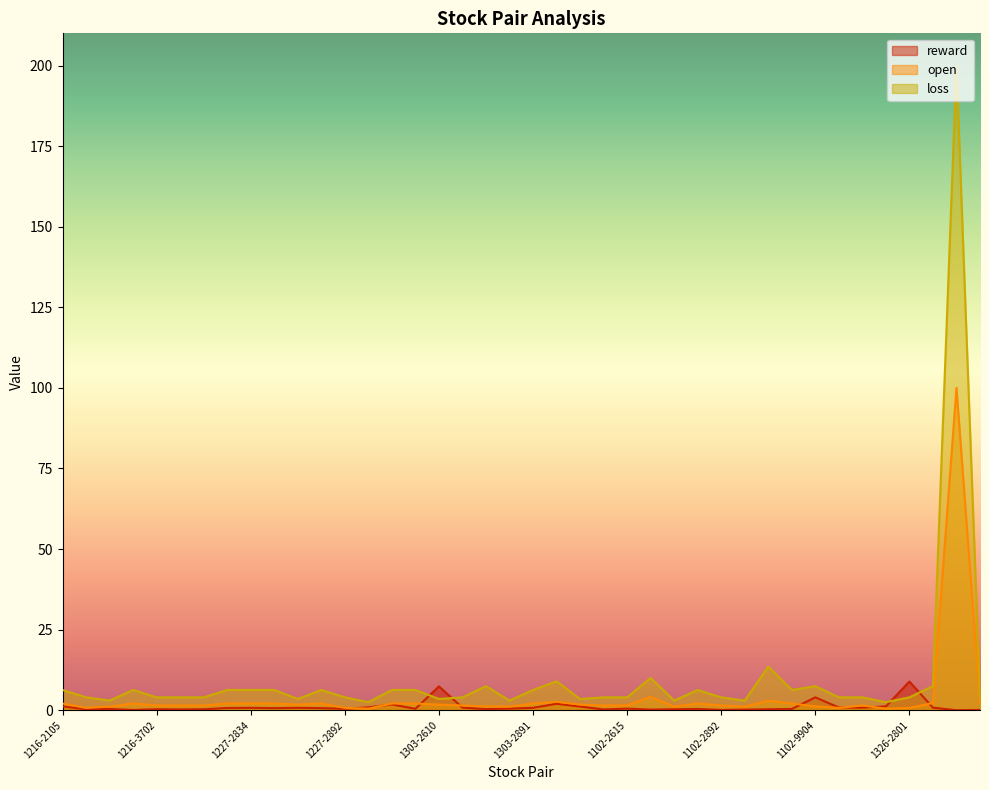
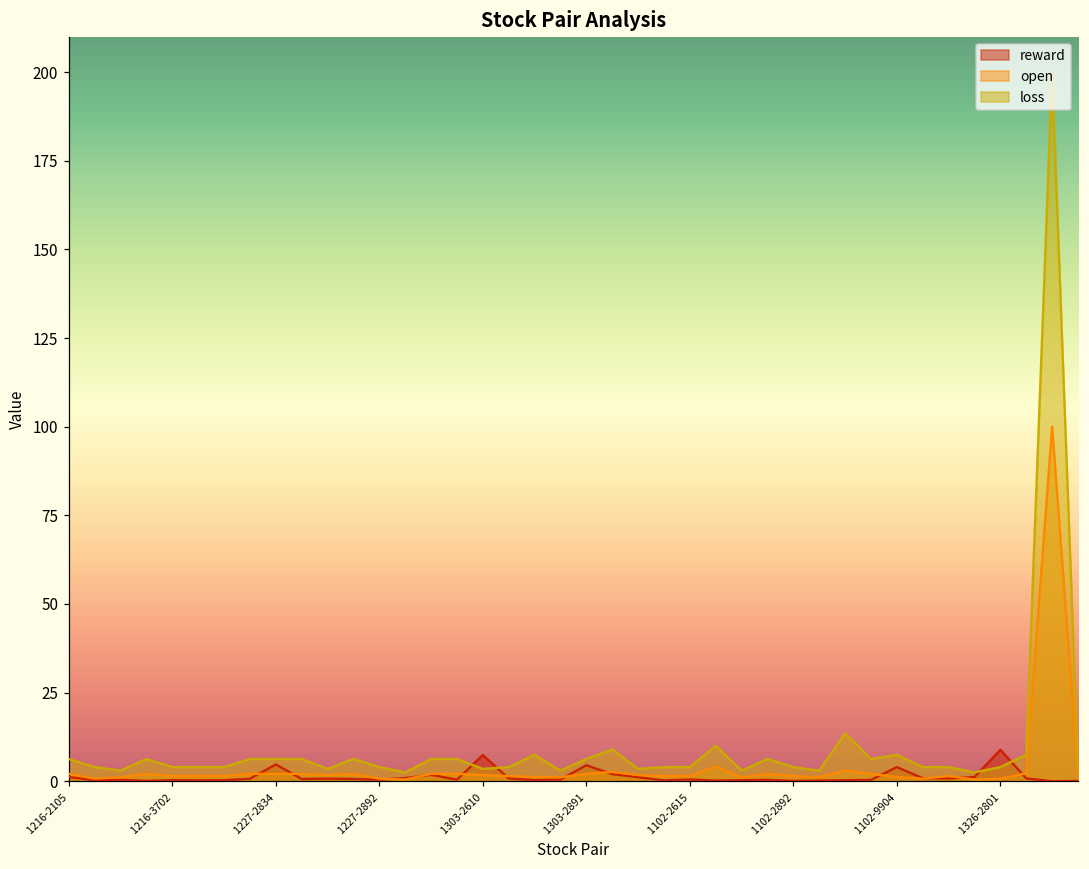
reward, 1227-2834: 1 -> 5
reward, 1303-2891: 1 -> 5
